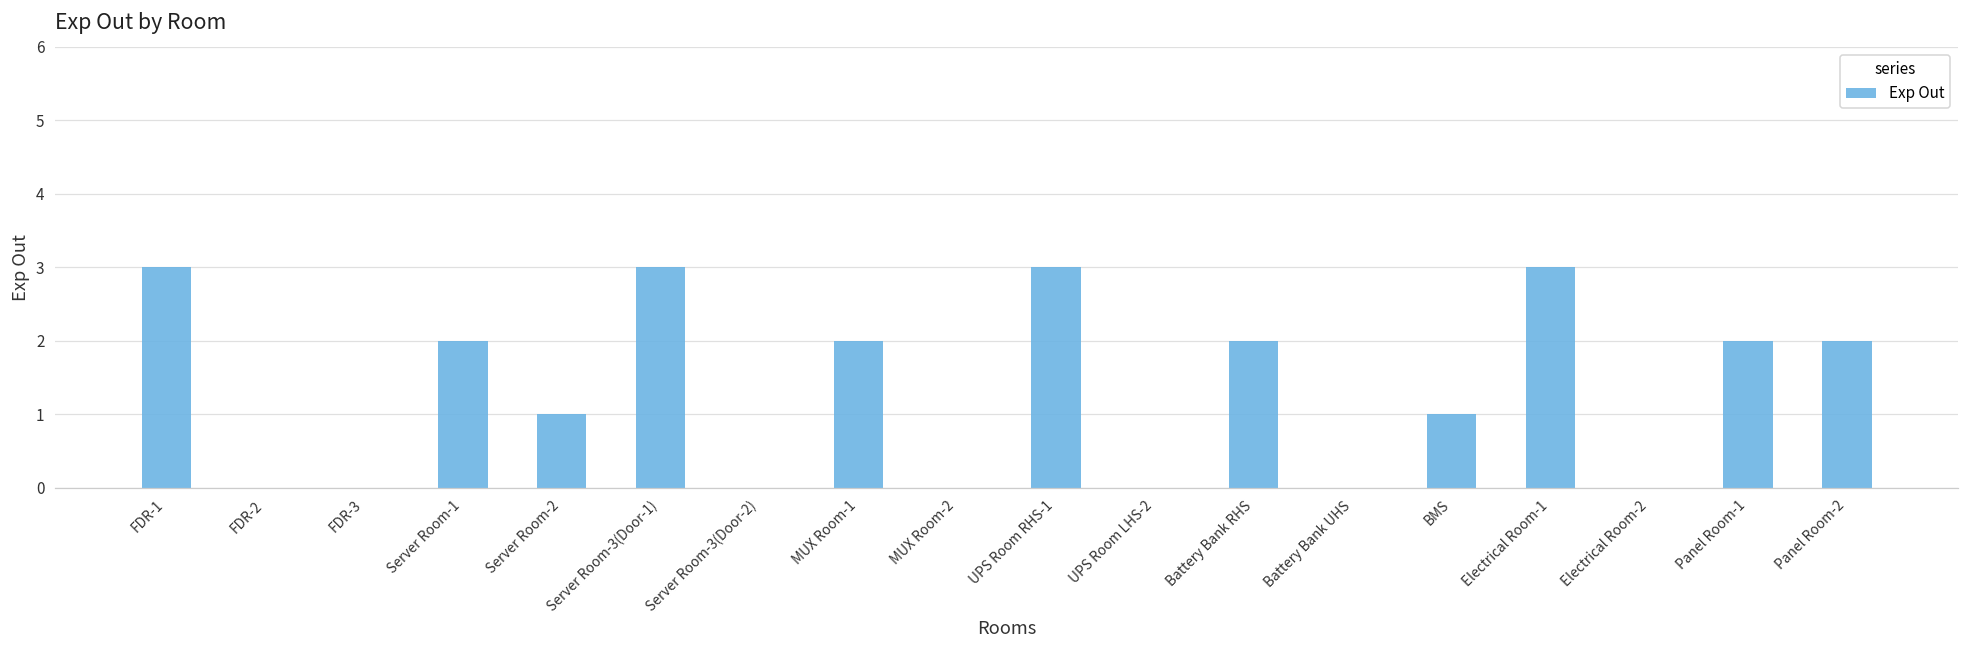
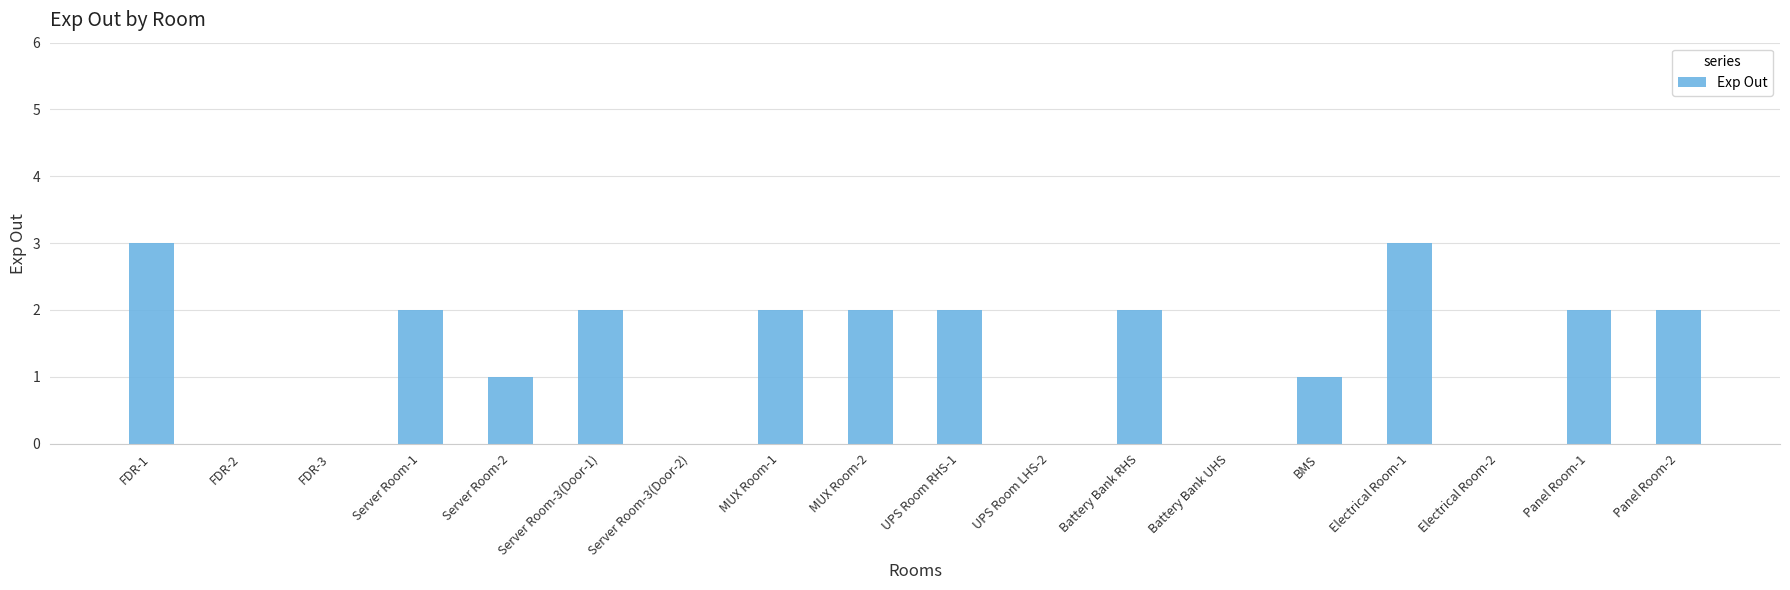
Server Room-3(Door-1): 3 -> 2
MUX Room-2: 0 -> 2
UPS Room RHS-1: 3 -> 2
